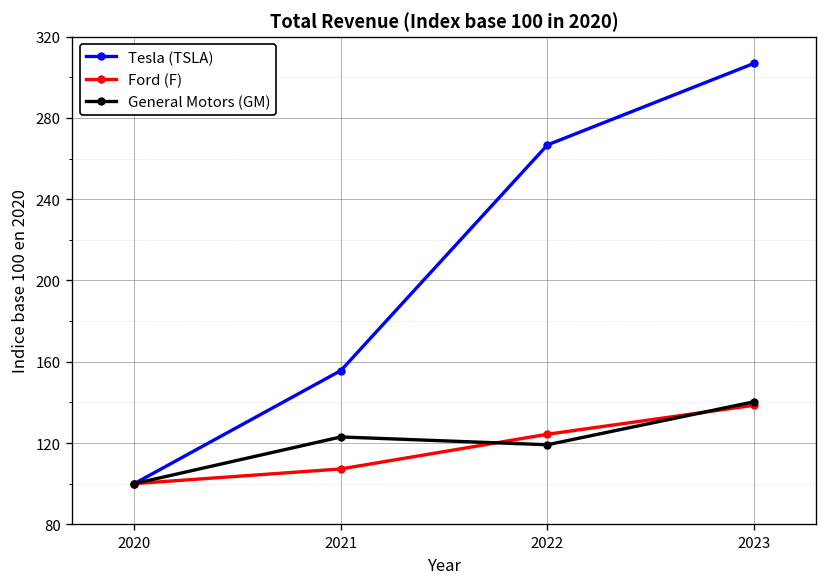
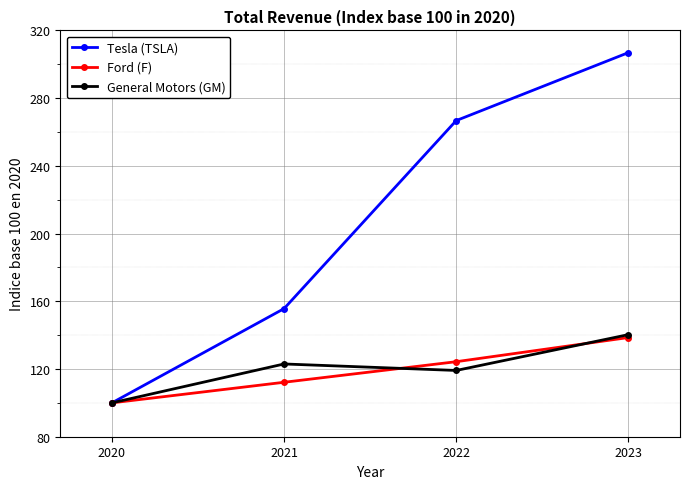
Ford (F), 2021: 107 -> 112
